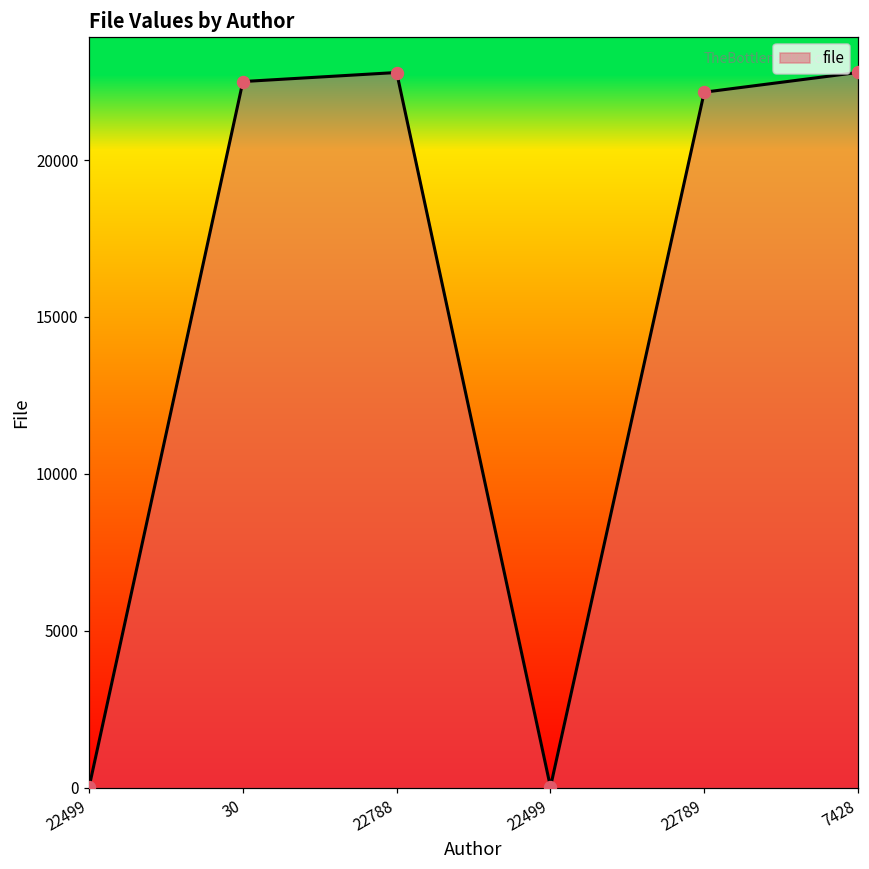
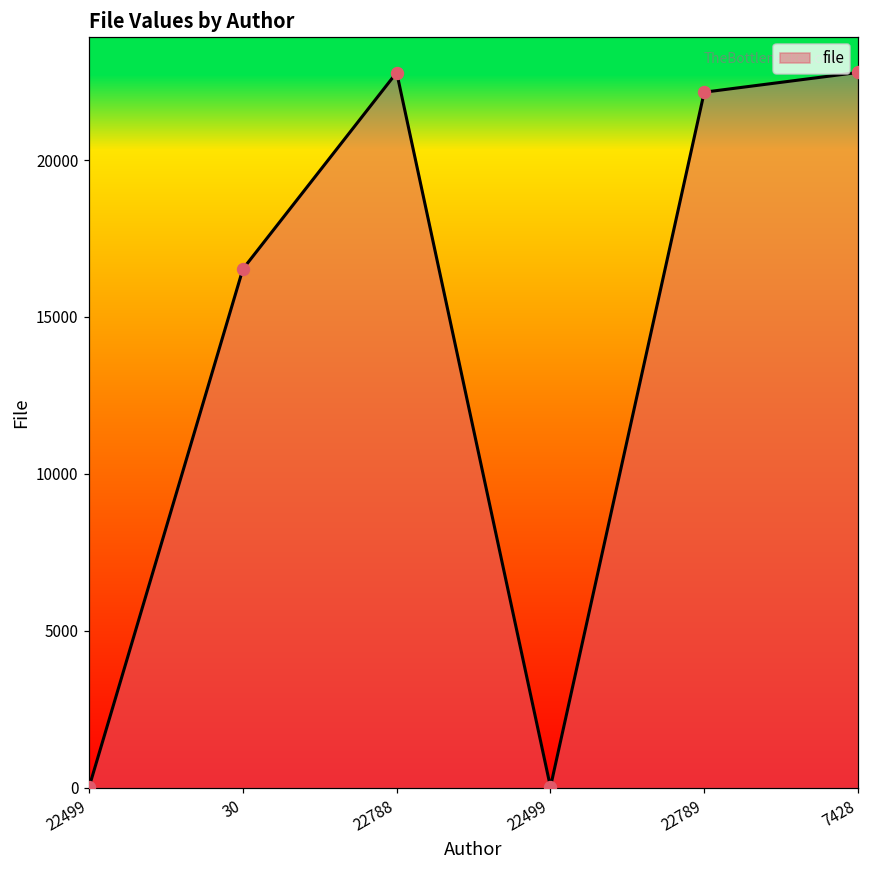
30: 22500 -> 16500
